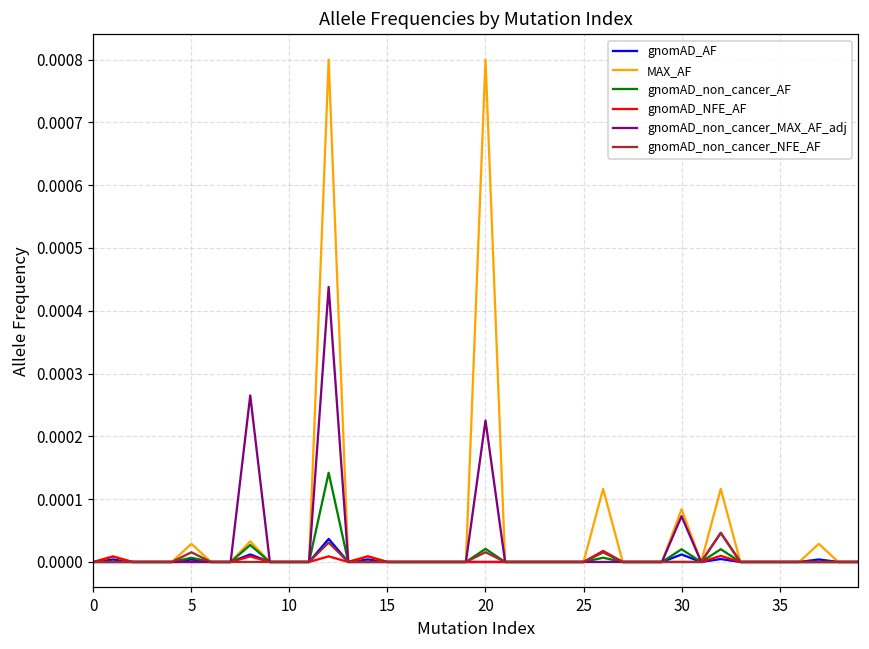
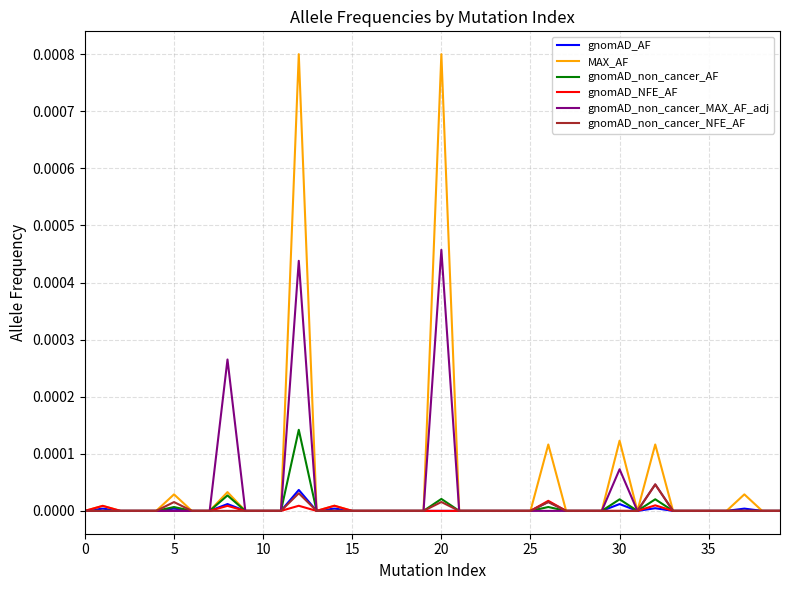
gnomAD_non_cancer_MAX_AF_adj, 20: 0.00023 -> 0.00046
MAX_AF, 30: 0.00008 -> 0.00012
